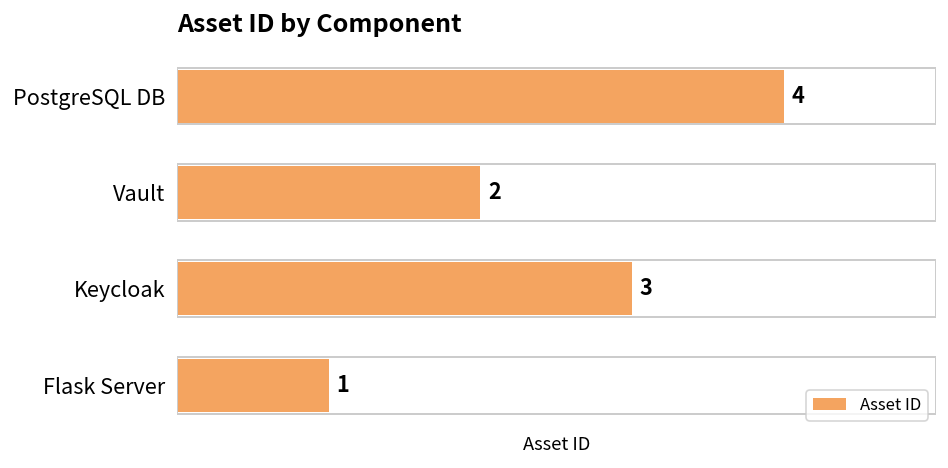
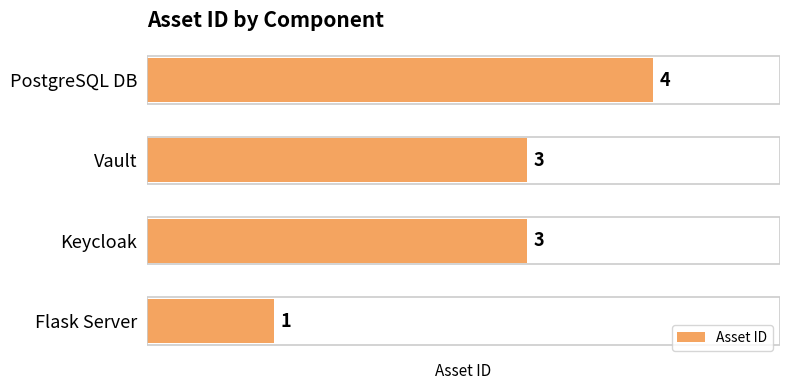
Vault: 2 -> 3
